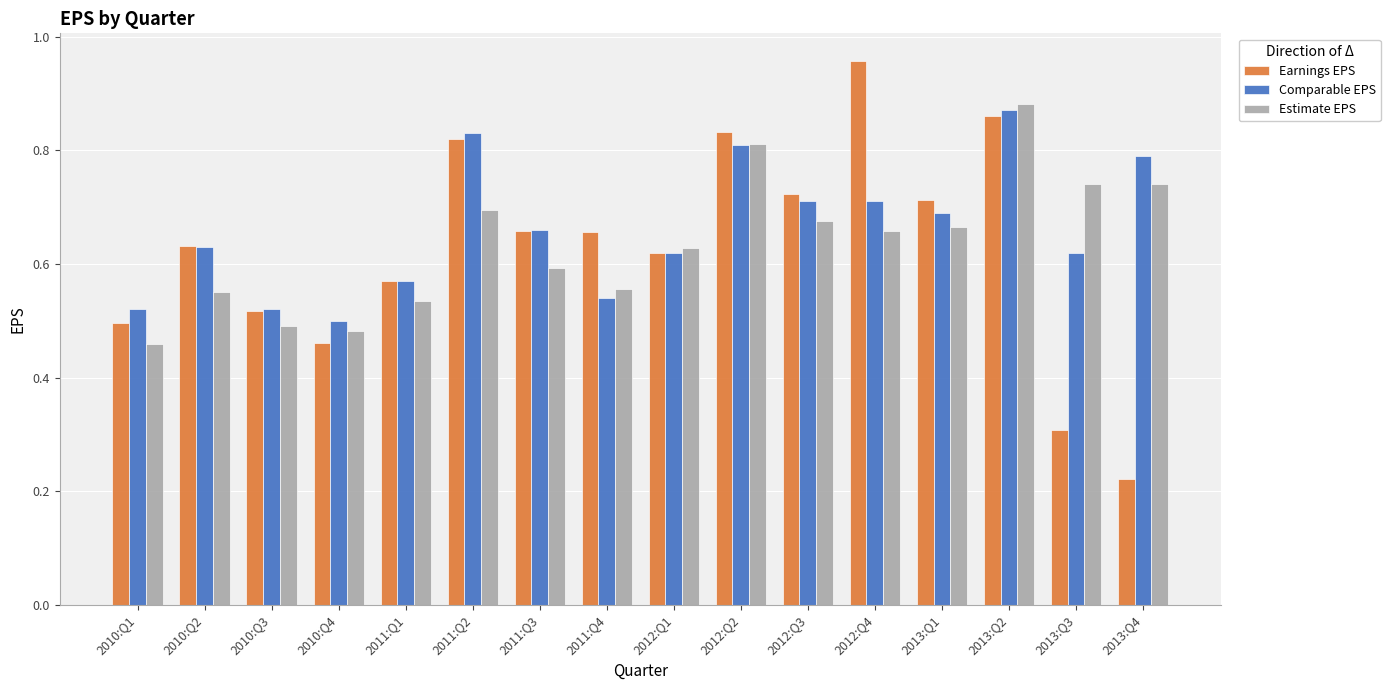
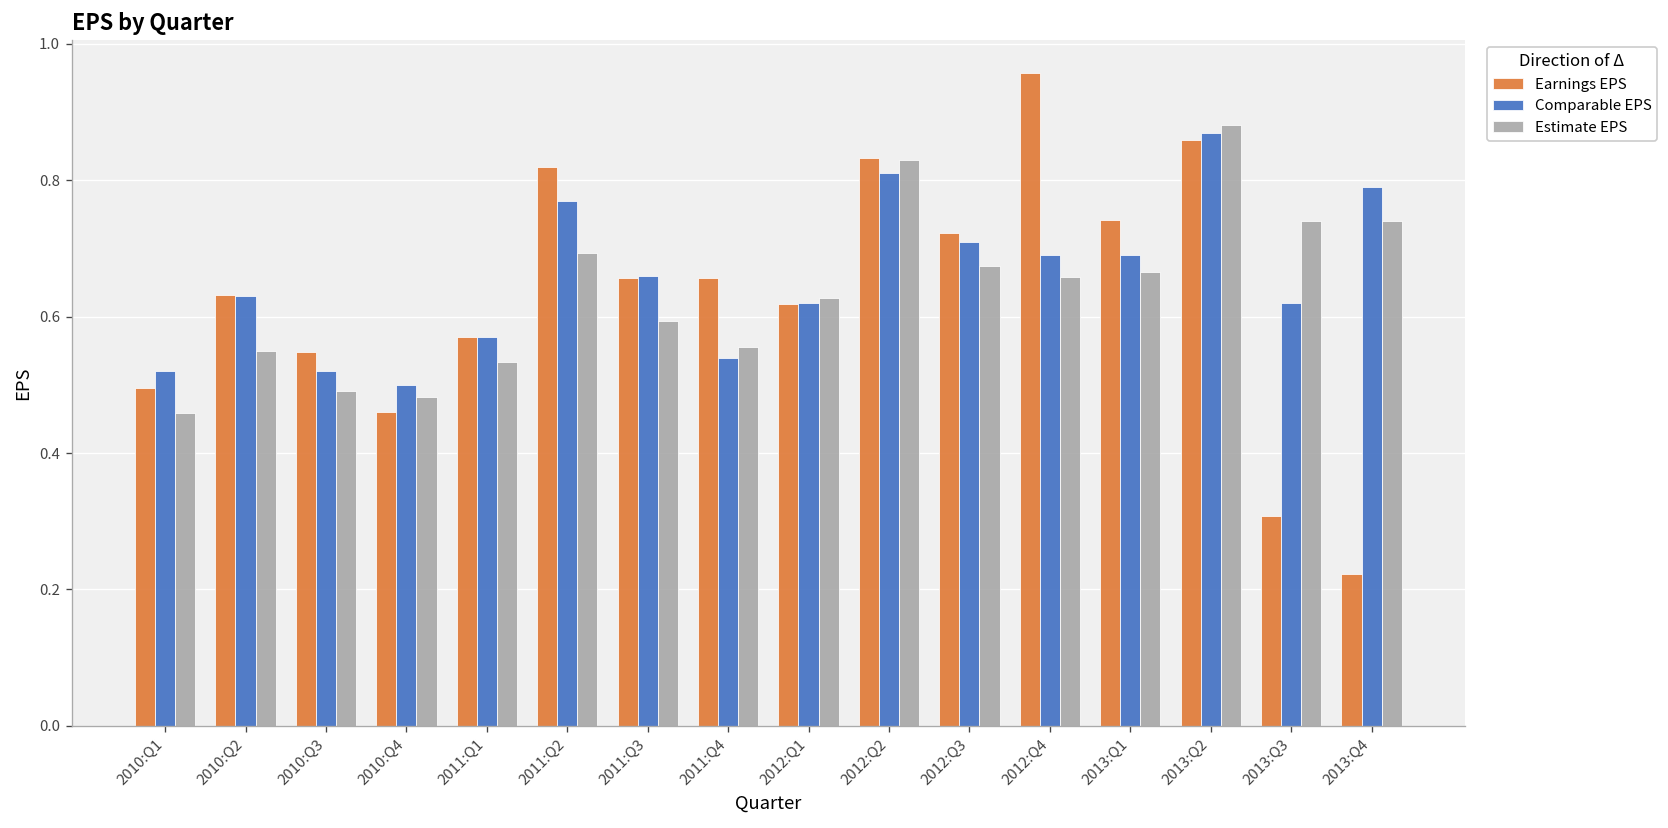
Earnings EPS, 2010:Q3: 0.52 -> 0.55
Comparable EPS, 2011:Q2: 0.83 -> 0.77
Estimate EPS, 2012:Q2: 0.81 -> 0.83
Comparable EPS, 2012:Q4: 0.71 -> 0.69
Earnings EPS, 2013:Q1: 0.71 -> 0.74
